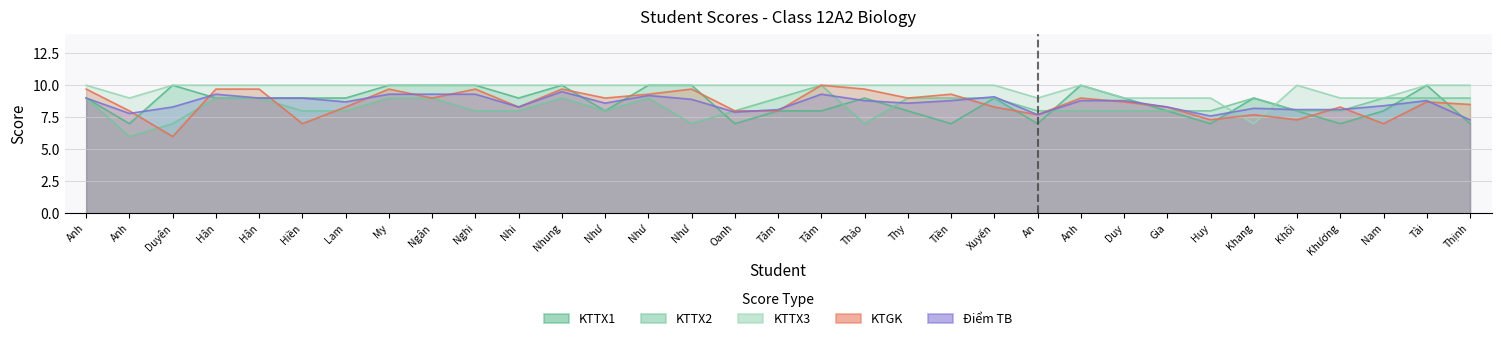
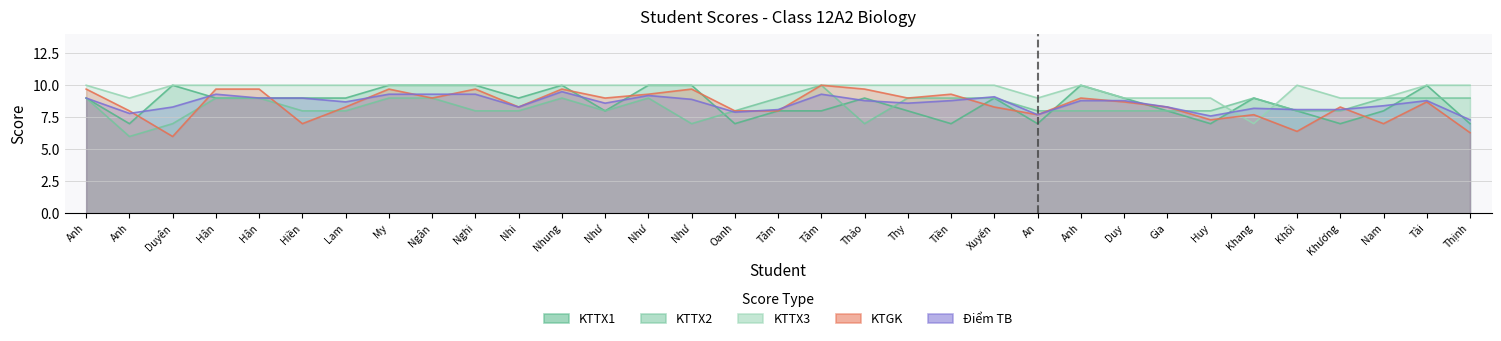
KTGK, Khôi: 7.3 -> 6.4
KTGK, Thịnh: 8.5 -> 6.3
